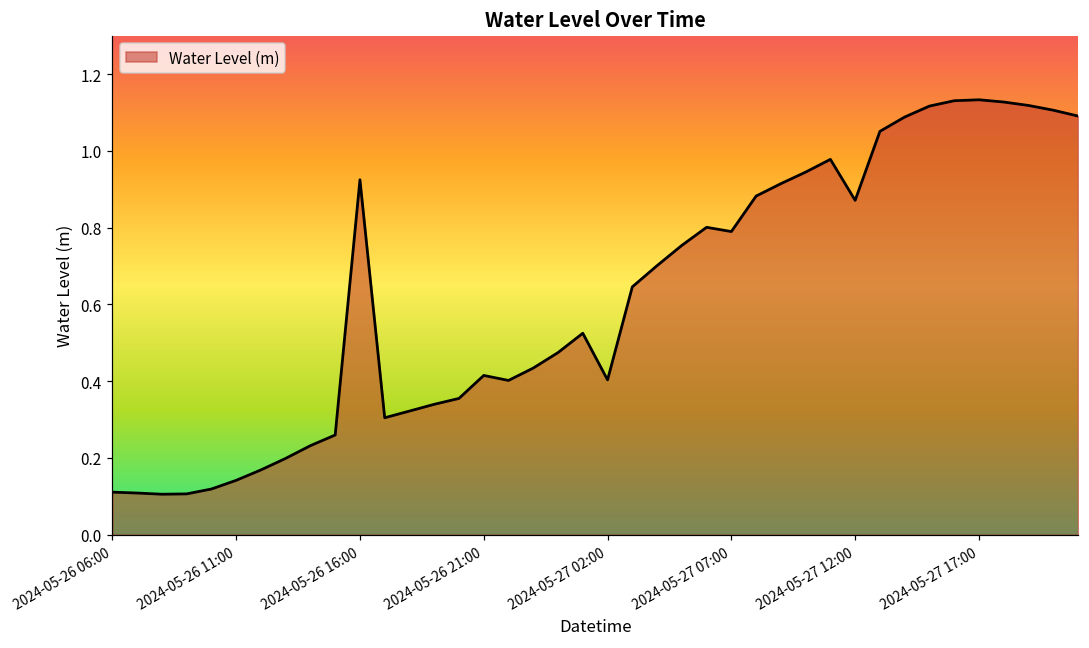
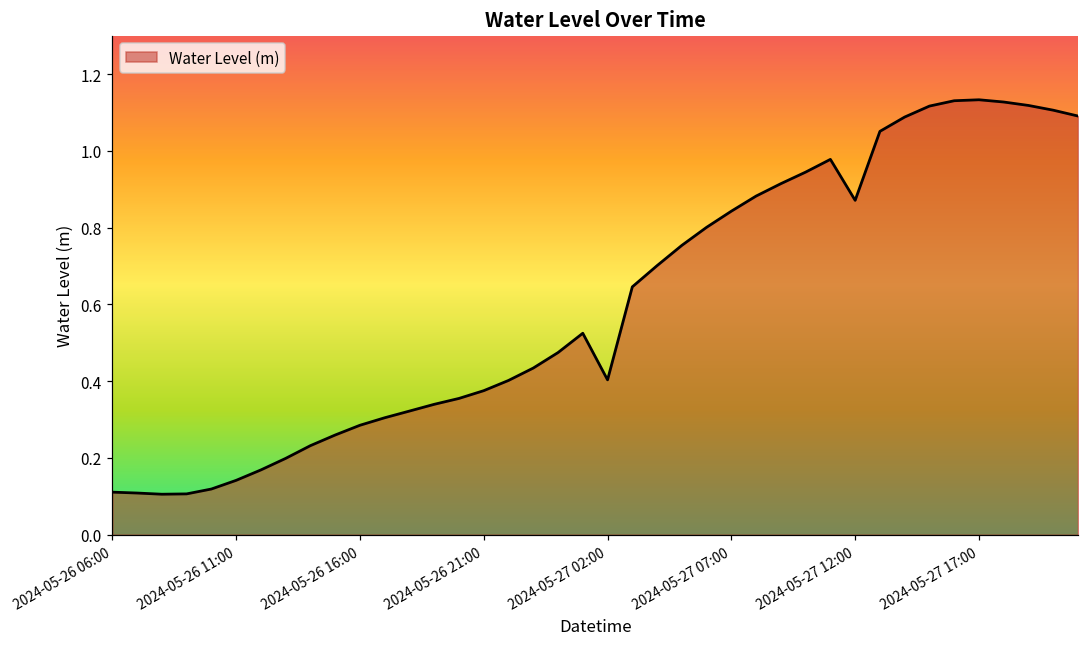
2024-05-26 16:00: 0.92 -> 0.29
2024-05-26 21:00: 0.41 -> 0.38
2024-05-27 07:00: 0.79 -> 0.84
